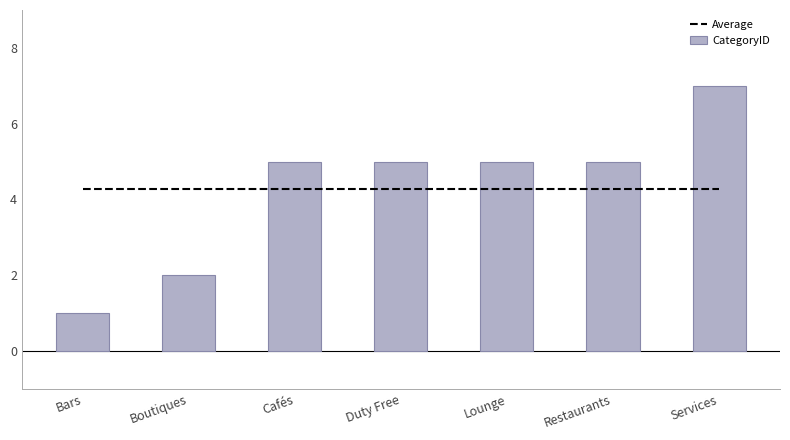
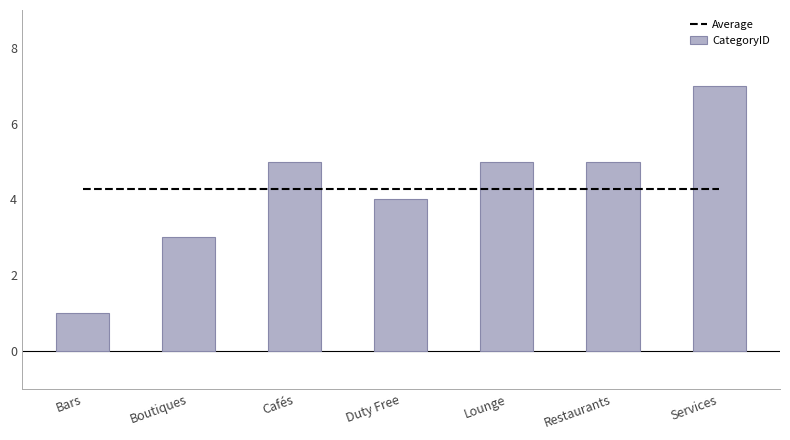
CategoryID, Boutiques: 2 -> 3
CategoryID, Duty Free: 5 -> 4
